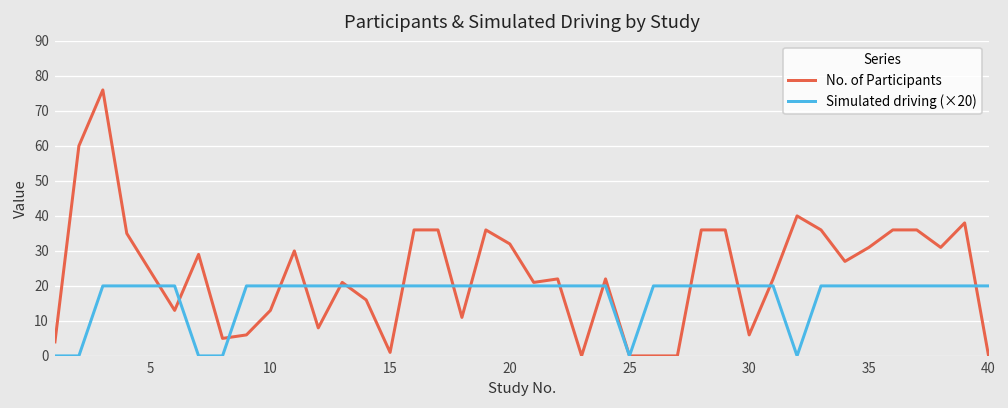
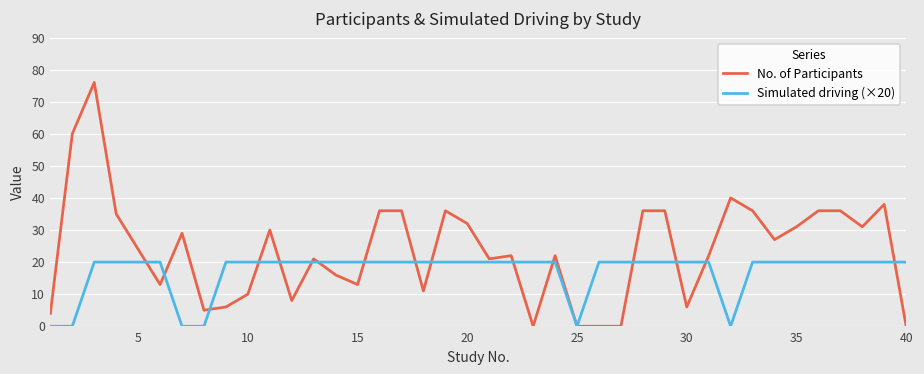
No. of Participants, 10: 13 -> 10
No. of Participants, 15: 1 -> 13
